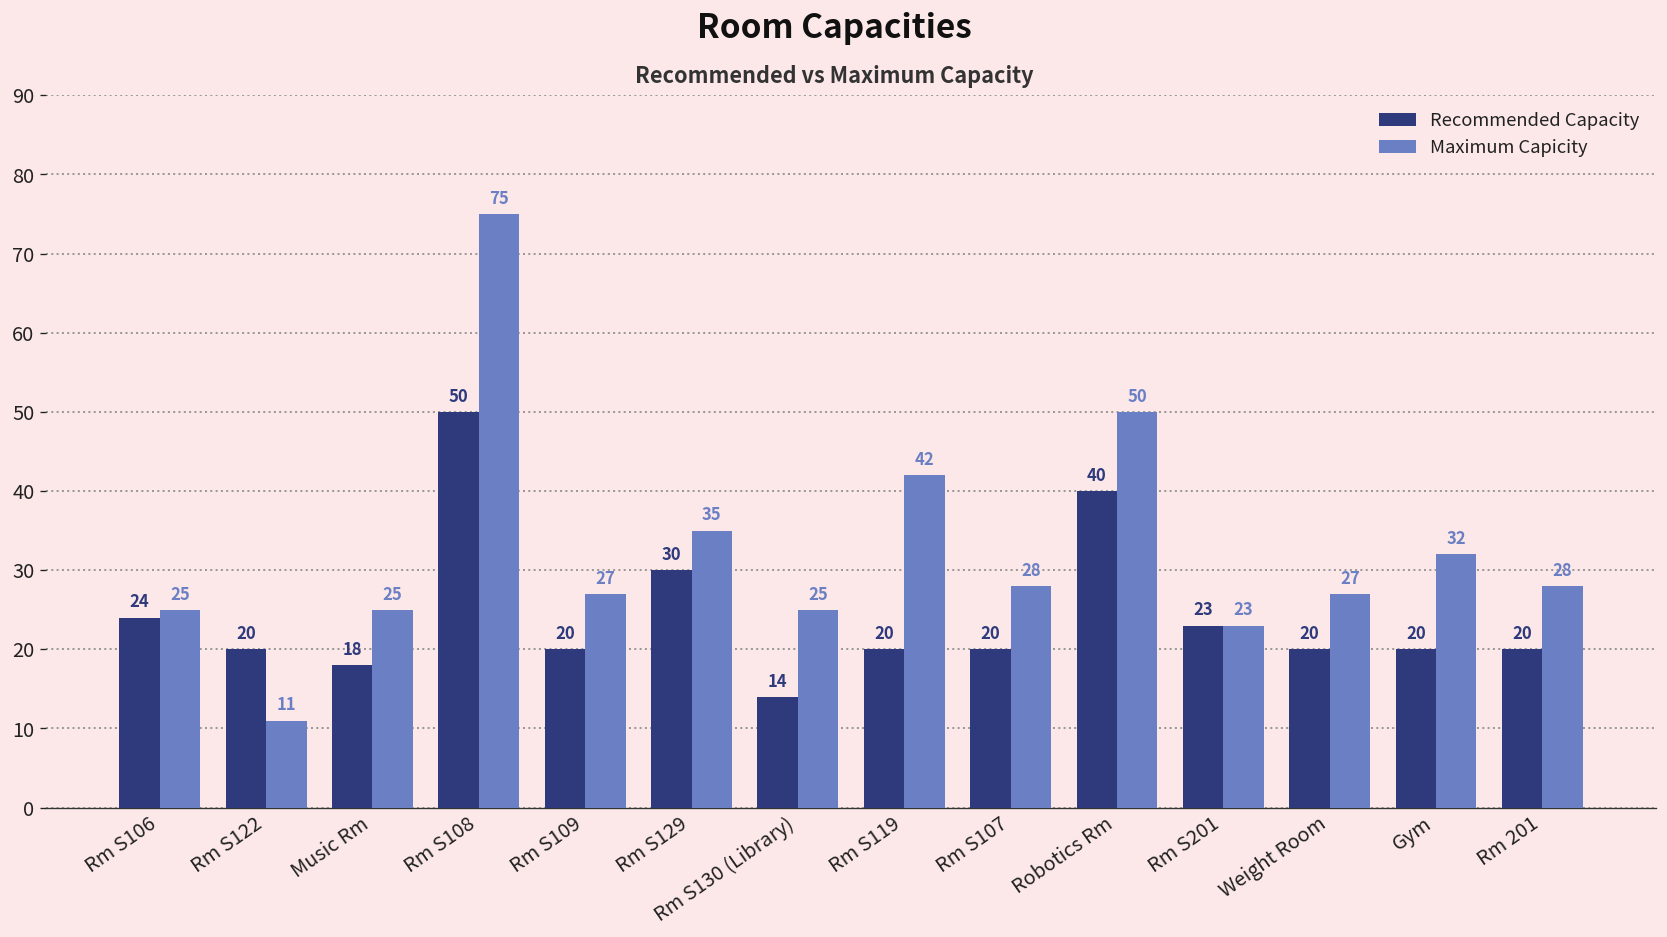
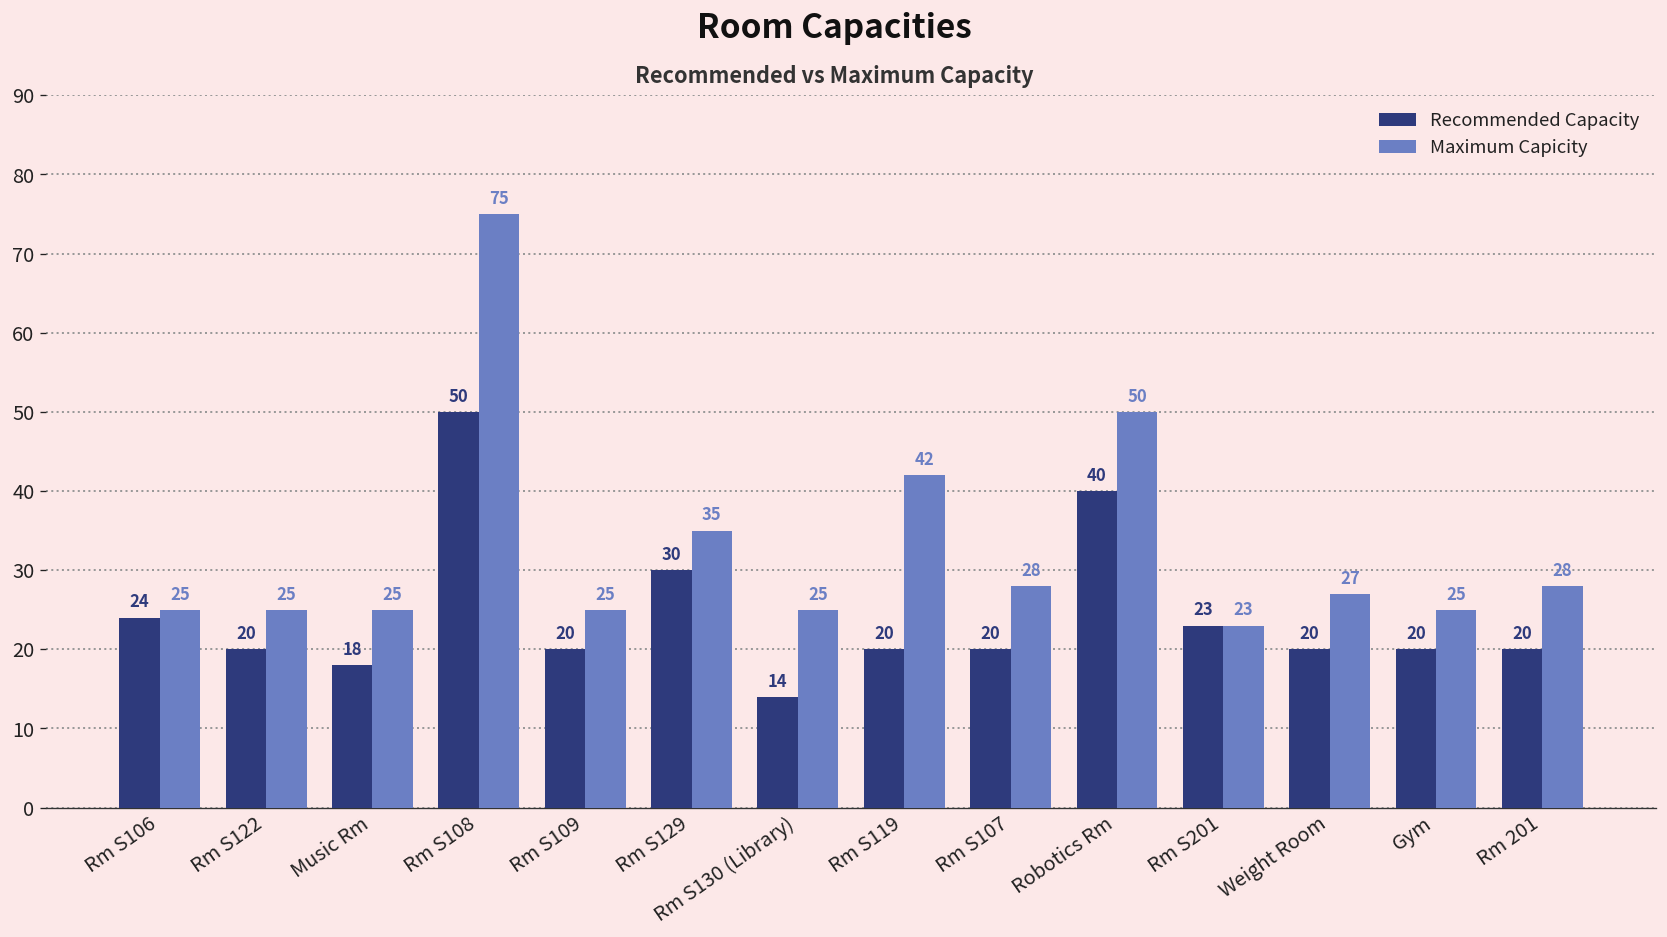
Maximum Capicity, Rm S122: 11 -> 25
Maximum Capicity, Rm S109: 27 -> 25
Maximum Capicity, Gym: 32 -> 25
